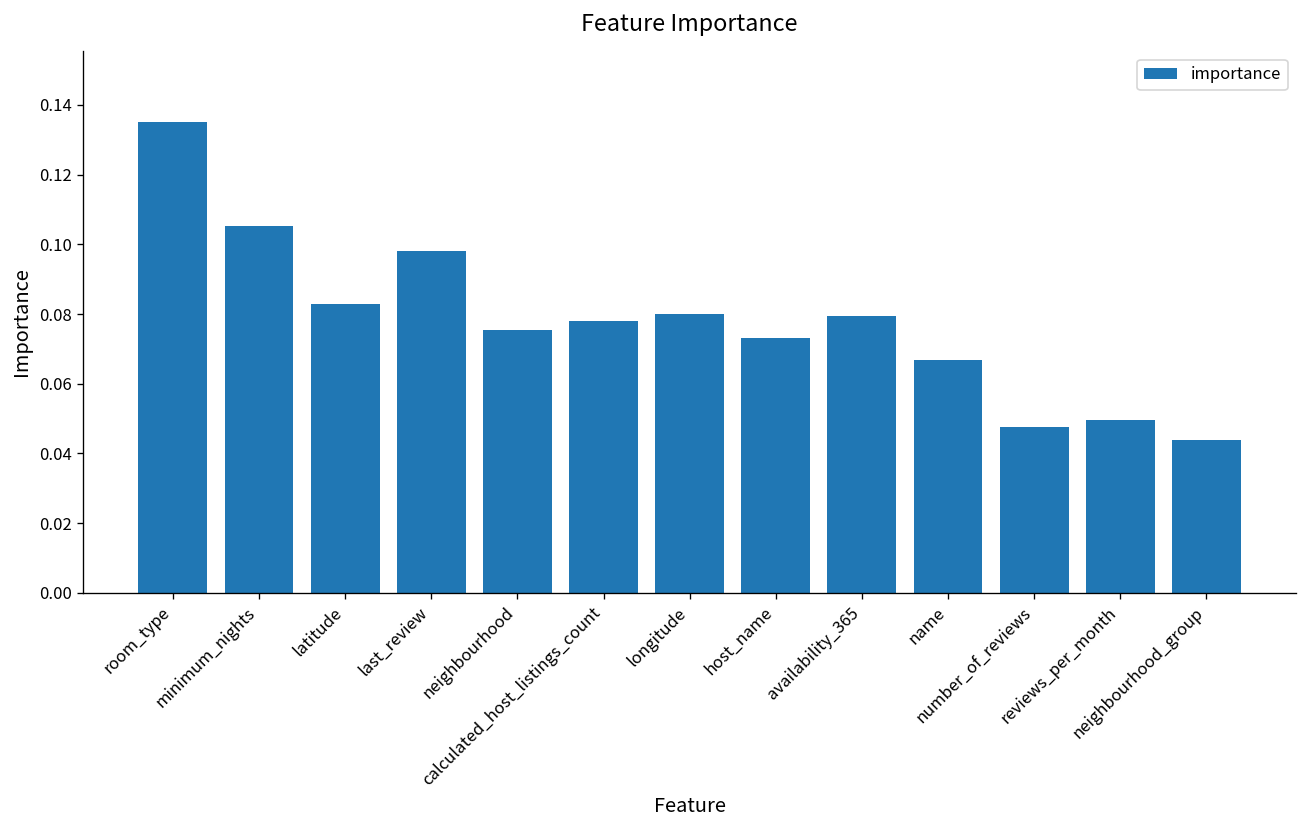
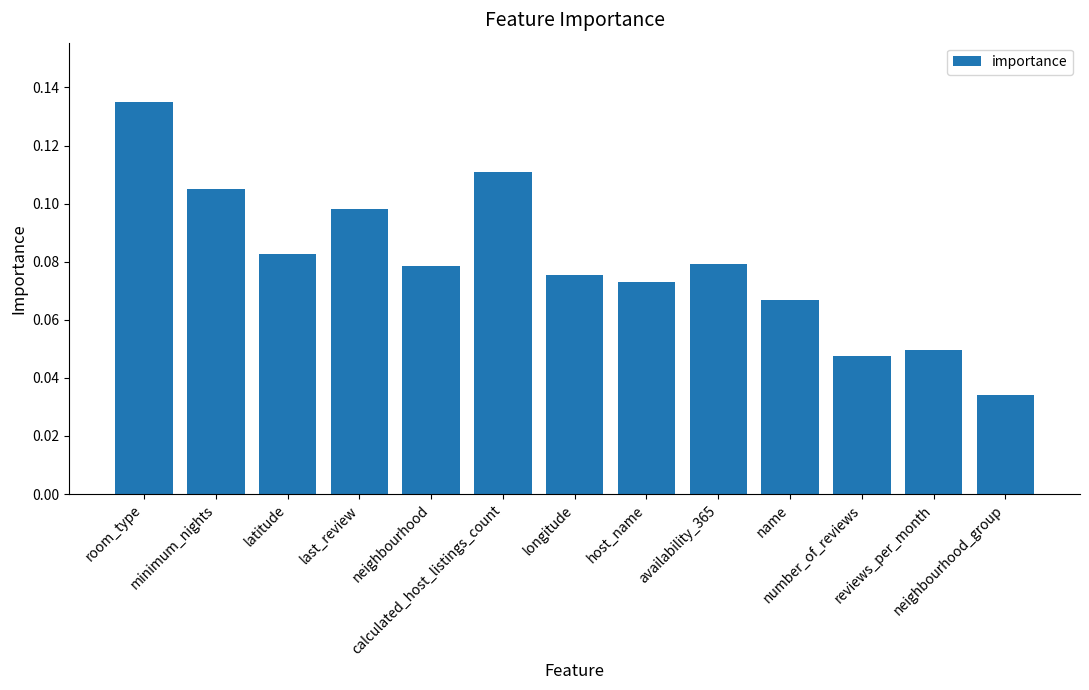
neighbourhood: 0.076 -> 0.079
calculated_host_listings_count: 0.078 -> 0.111
longitude: 0.080 -> 0.076
neighbourhood_group: 0.044 -> 0.034
